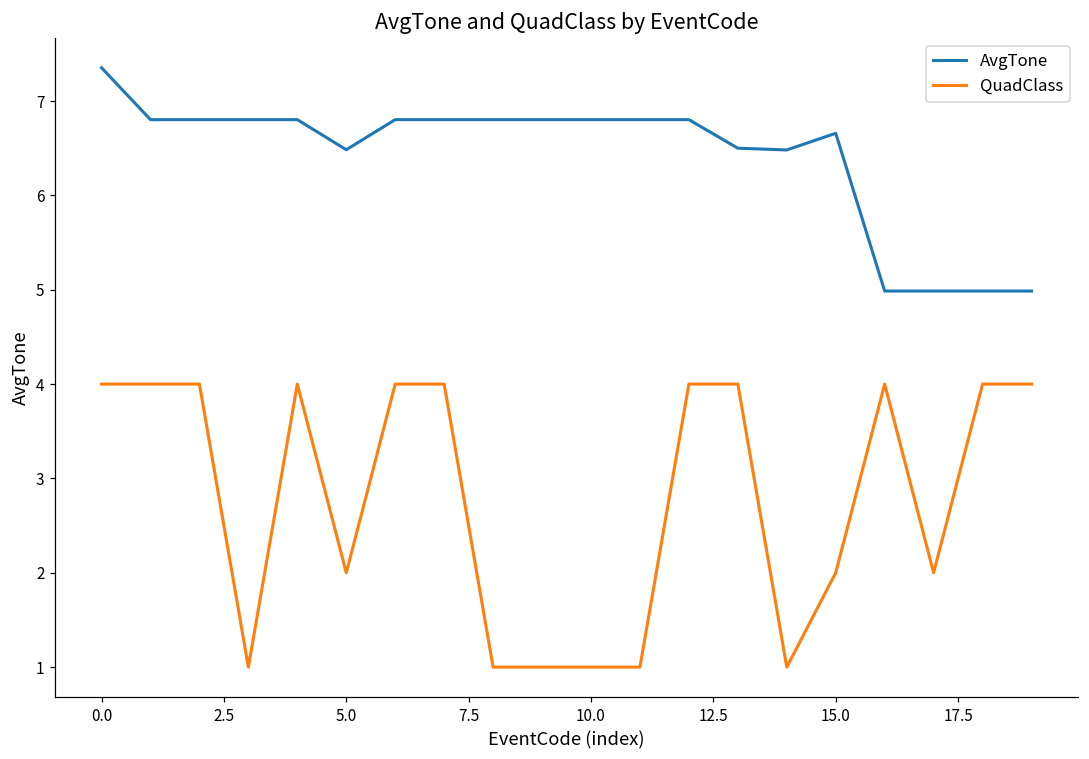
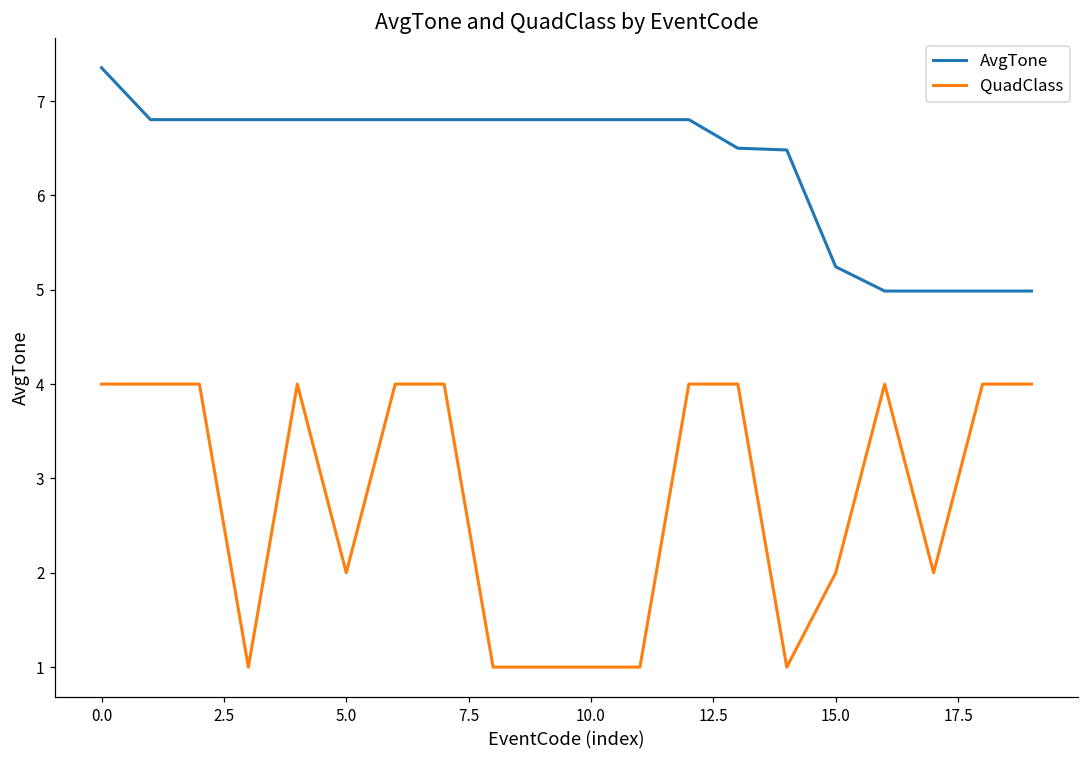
AvgTone, 5.0: 6.5 -> 6.8
AvgTone, 15.0: 6.7 -> 5.2
